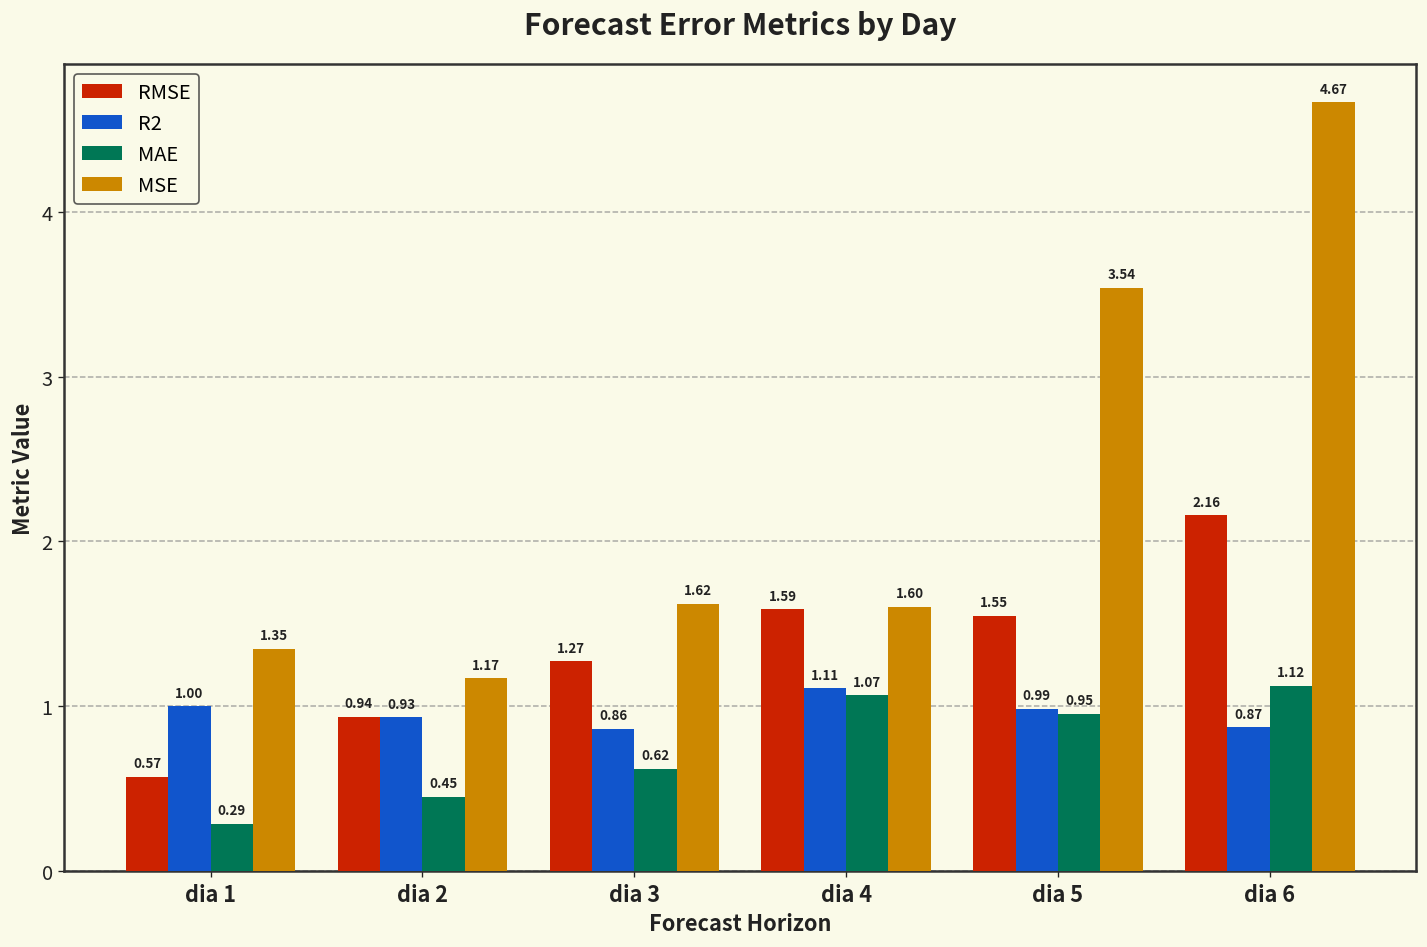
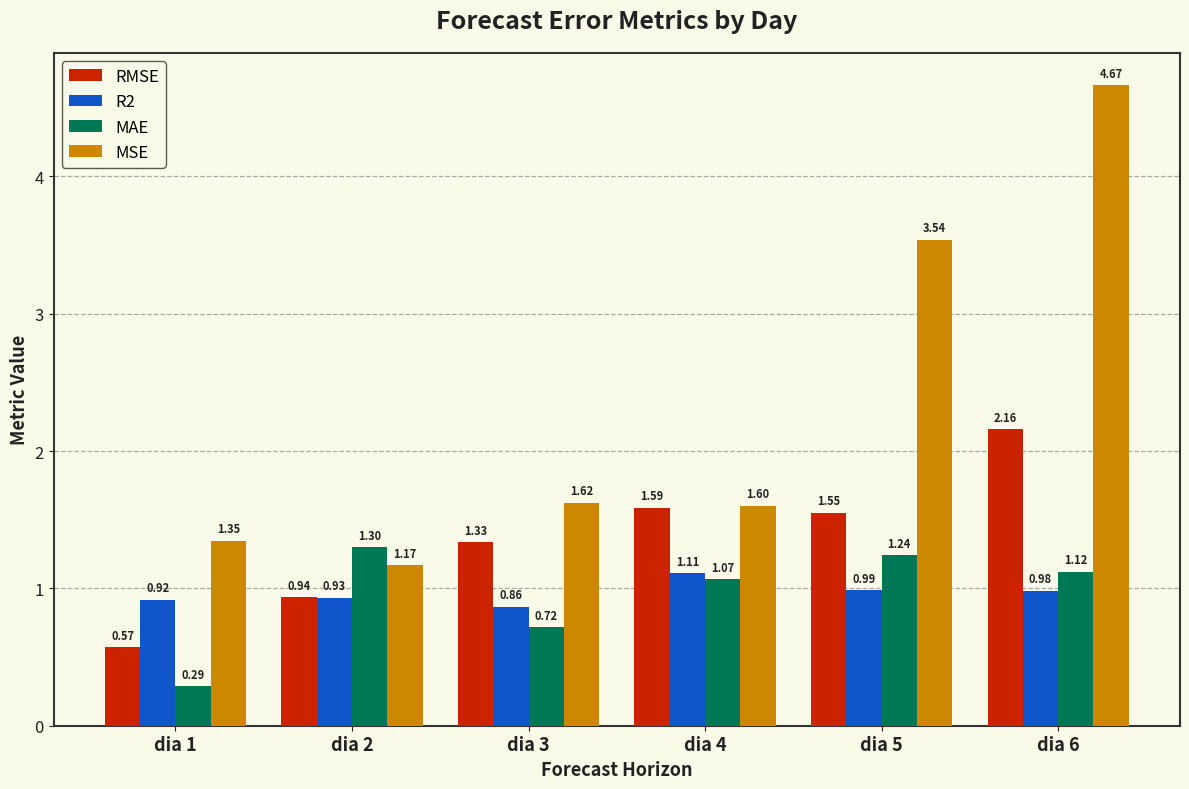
R2, dia 1: 1.00 -> 0.92
MAE, dia 2: 0.45 -> 1.30
RMSE, dia 3: 1.27 -> 1.33
MAE, dia 3: 0.62 -> 0.72
MAE, dia 5: 0.95 -> 1.24
R2, dia 6: 0.87 -> 0.98
